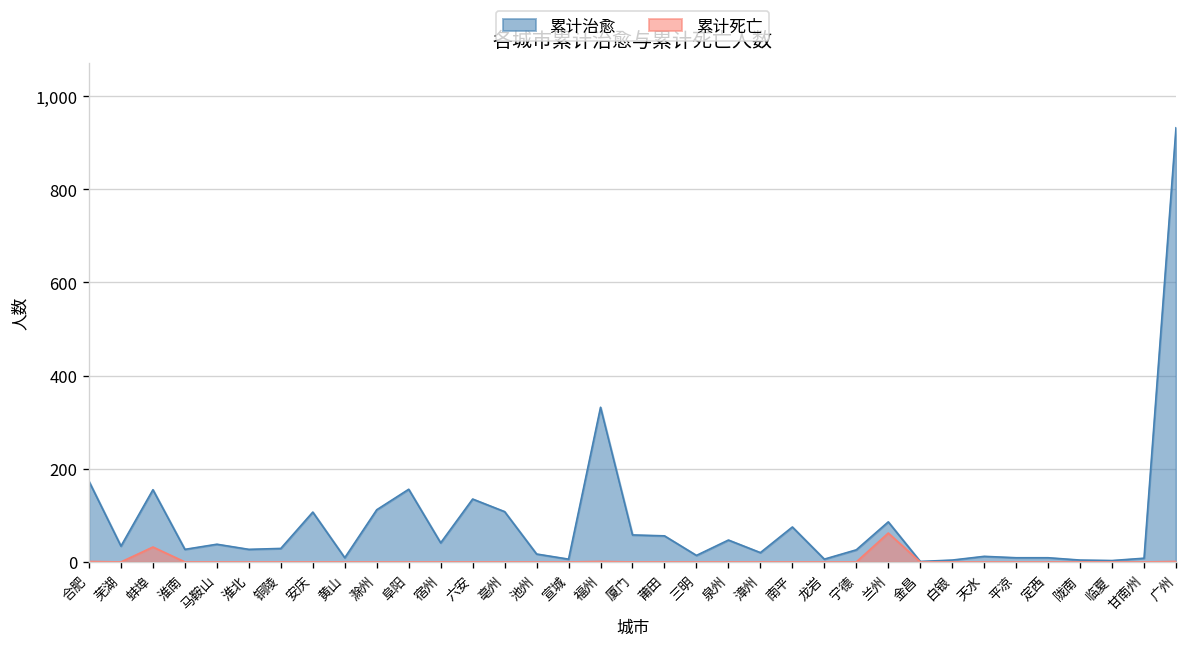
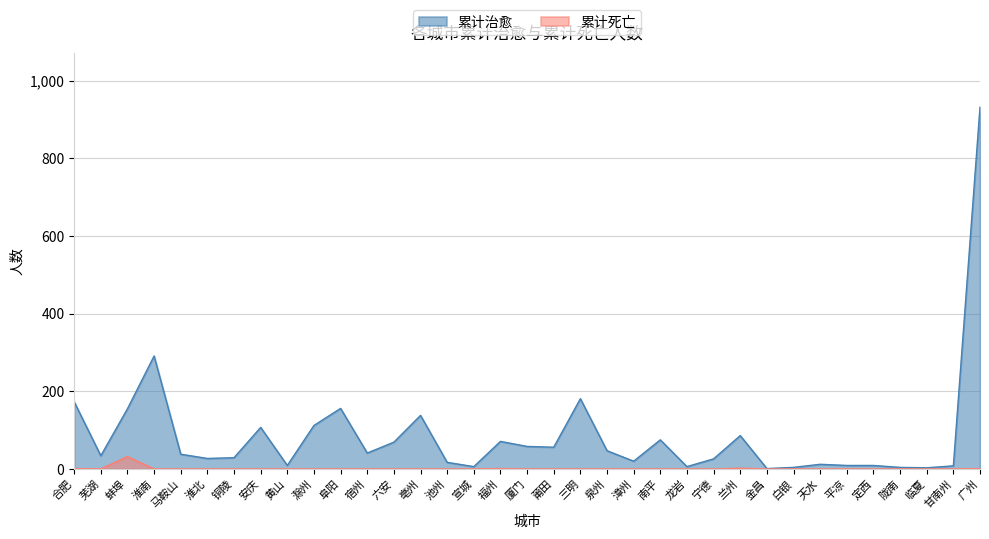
累计治愈, 淮南: 30 -> 290
累计治愈, 六安: 140 -> 70
累计治愈, 亳州: 110 -> 140
累计治愈, 福州: 330 -> 70
累计治愈, 三明: 10 -> 180
累计死亡, 兰州: 60 -> 0
